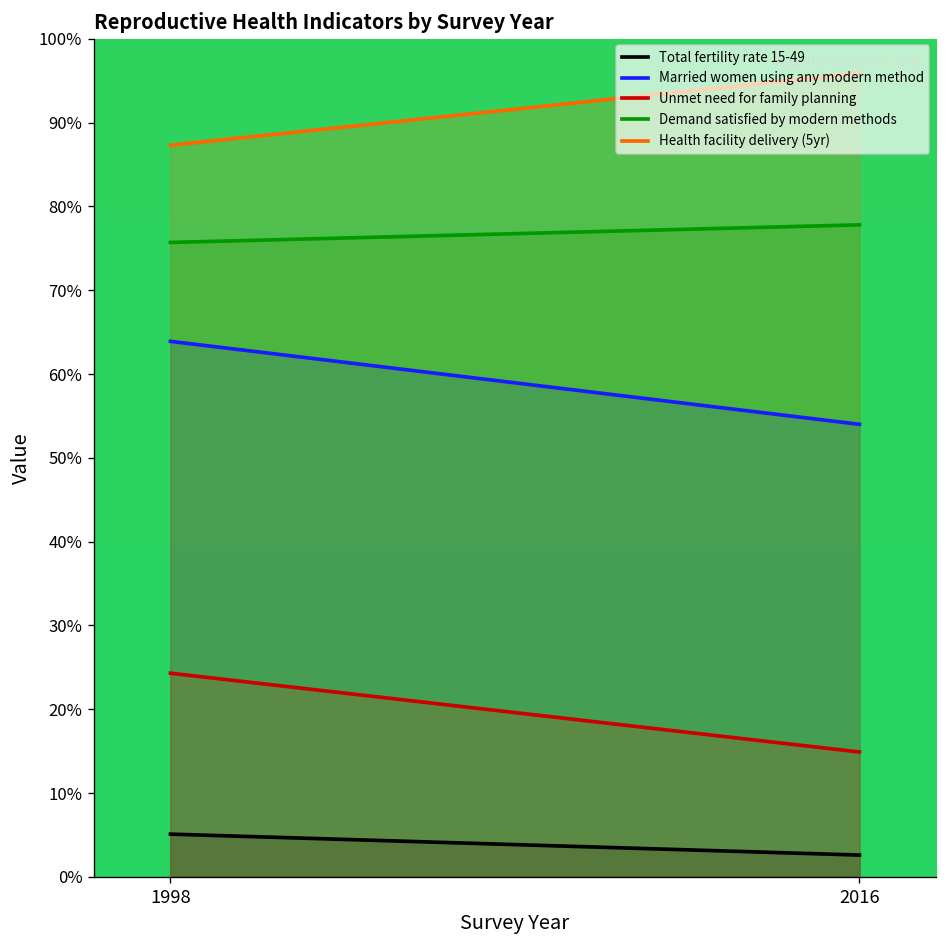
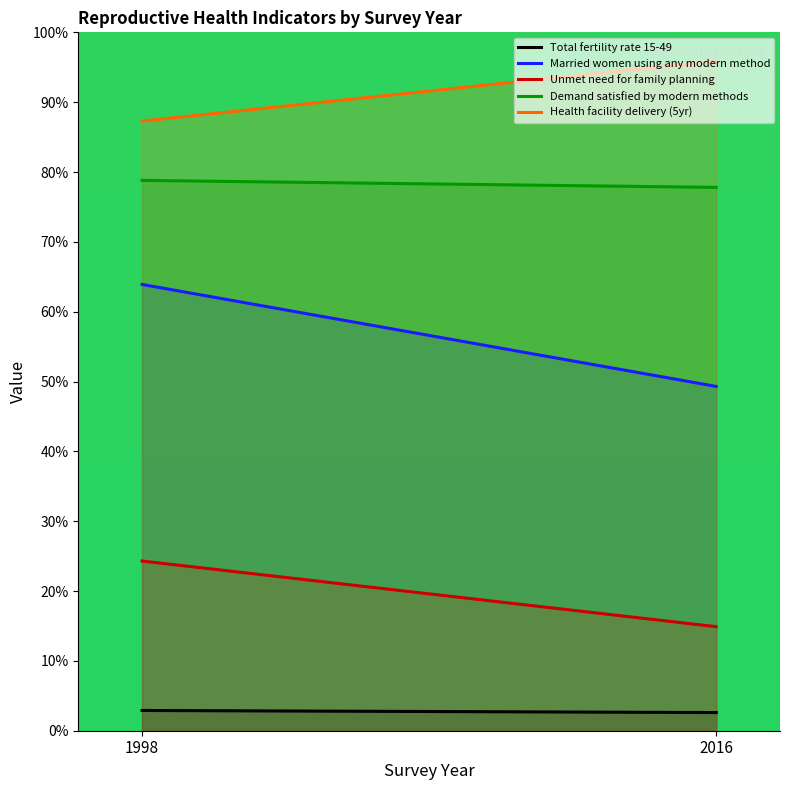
Total fertility rate 15-49, 1998: 5% -> 3%
Demand satisfied by modern methods, 1998: 76% -> 79%
Married women using any modern method, 2016: 54% -> 49%
